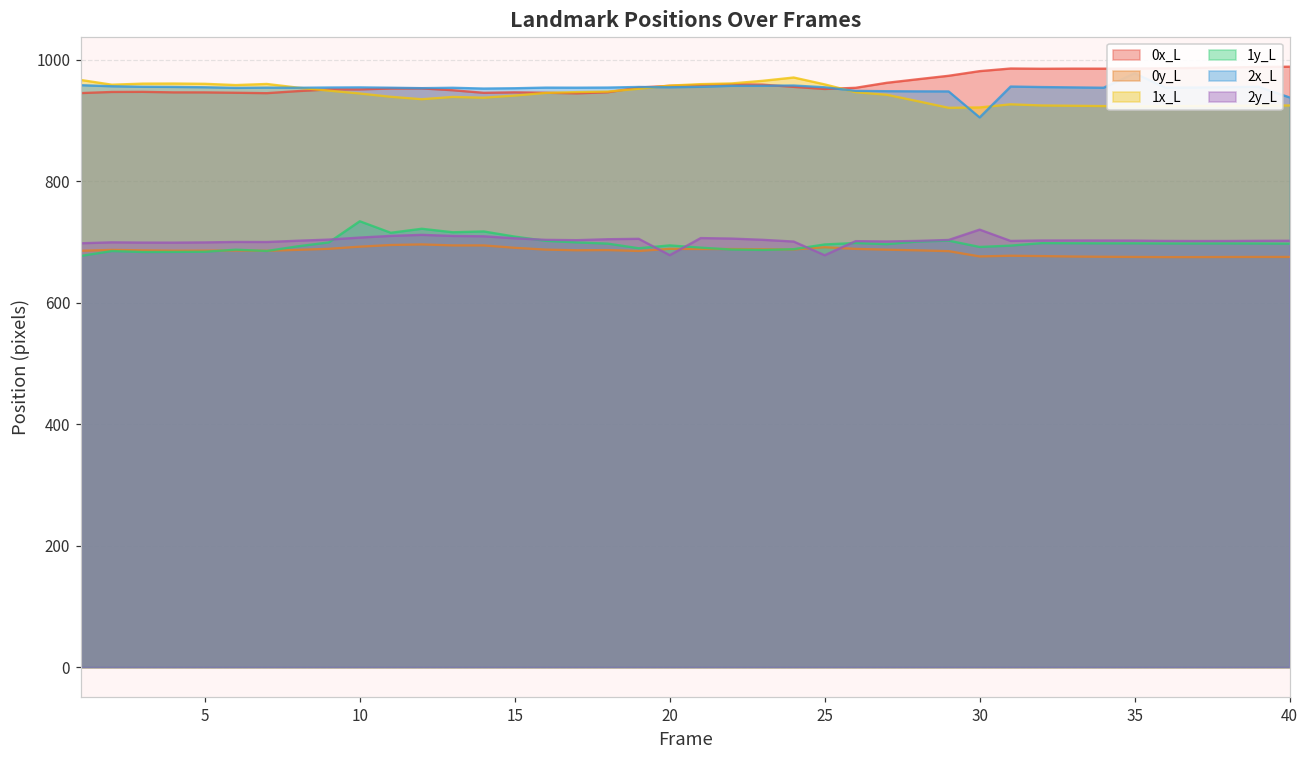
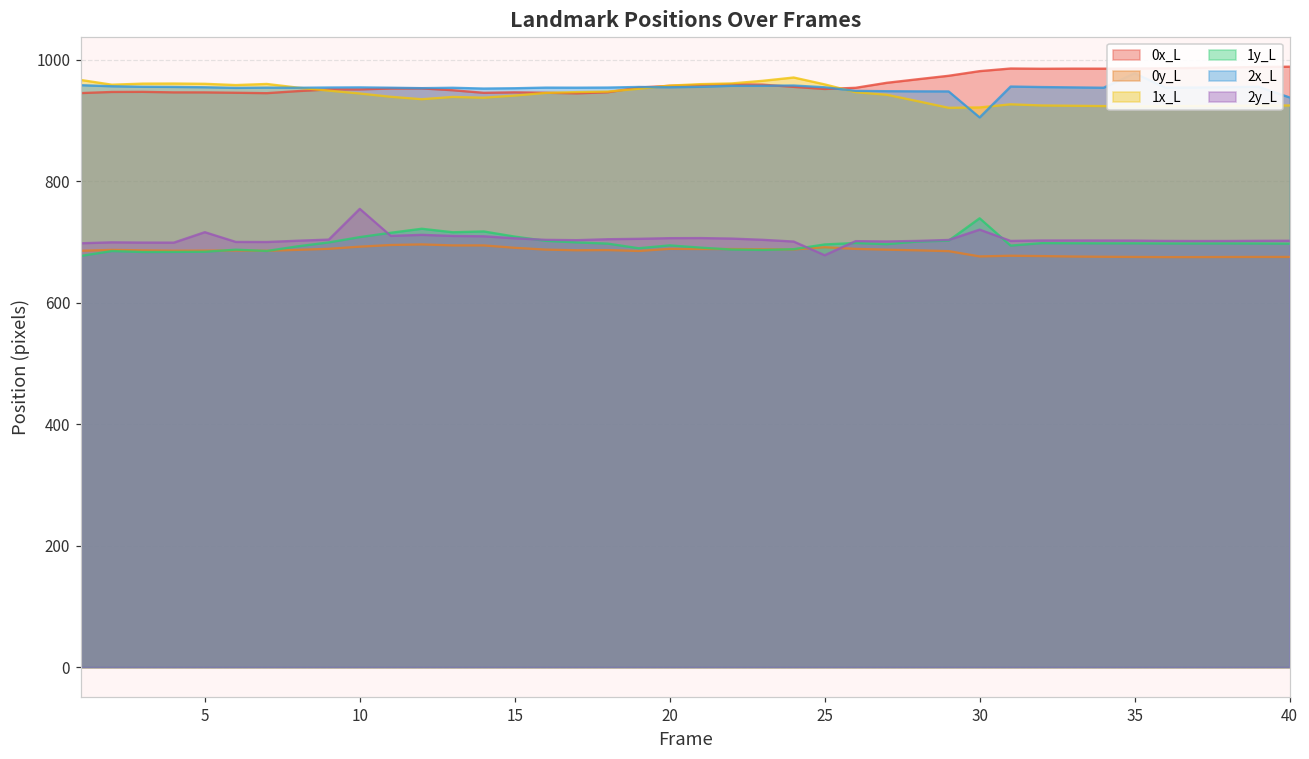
2y_L, 5: 700 -> 720
1y_L, 10: 730 -> 710
2y_L, 10: 710 -> 750
2y_L, 20: 680 -> 710
1y_L, 30: 690 -> 740
